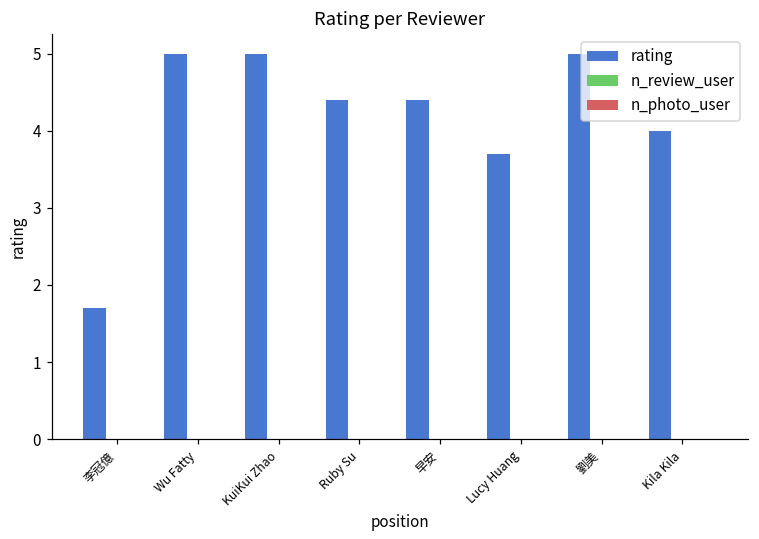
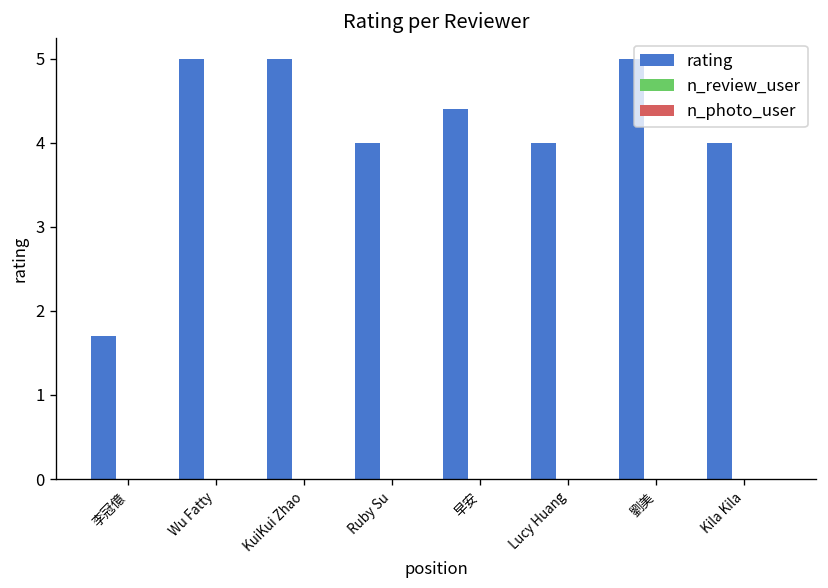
rating, Ruby Su: 4.4 -> 4.0
rating, Lucy Huang: 3.7 -> 4.0
